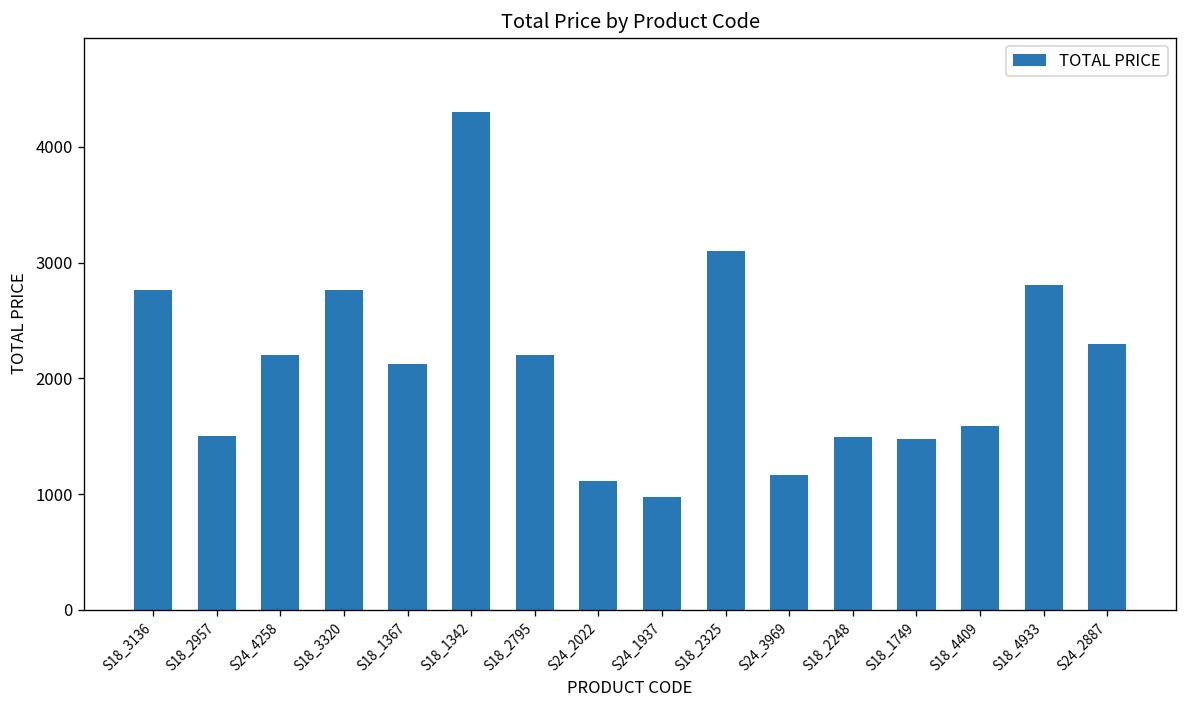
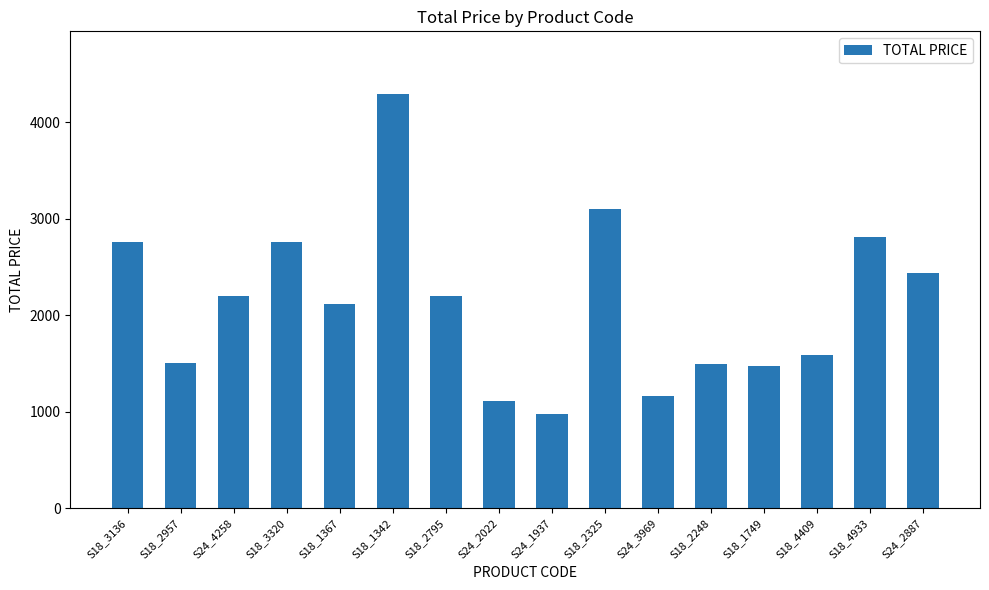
S24_2887: 2300 -> 2400
